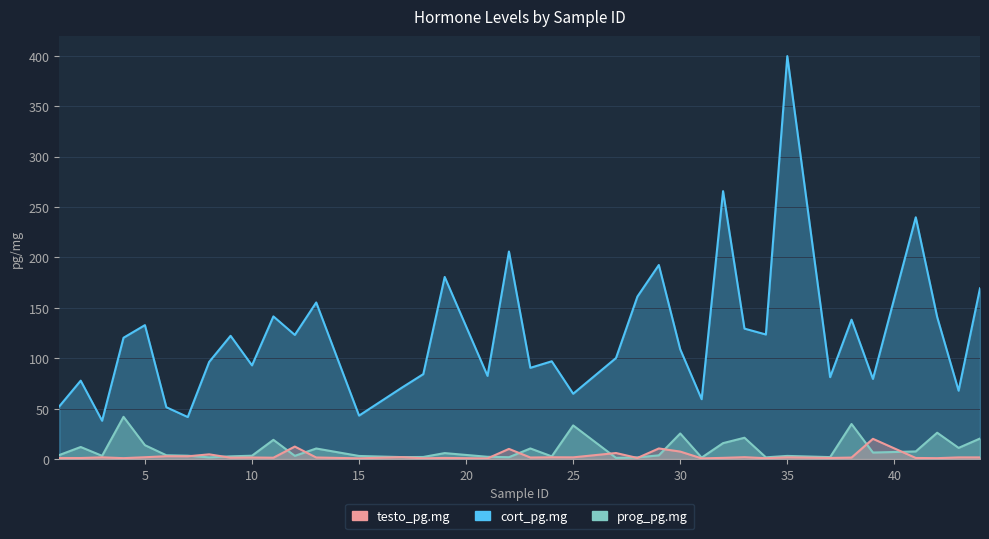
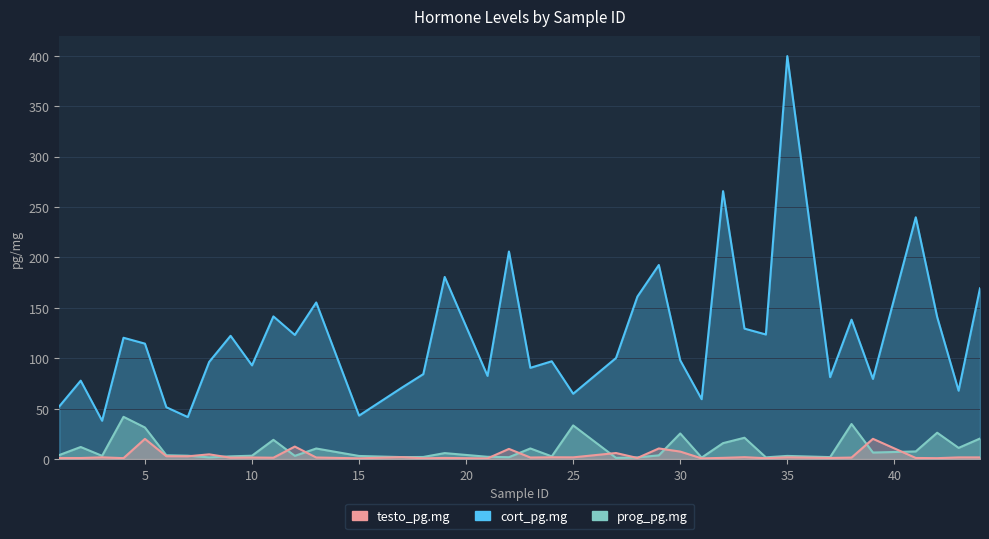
cort_pg.mg, 5: 133 -> 114
prog_pg.mg, 5: 14 -> 31
testo_pg.mg, 5: 2 -> 20
cort_pg.mg, 30: 109 -> 98
